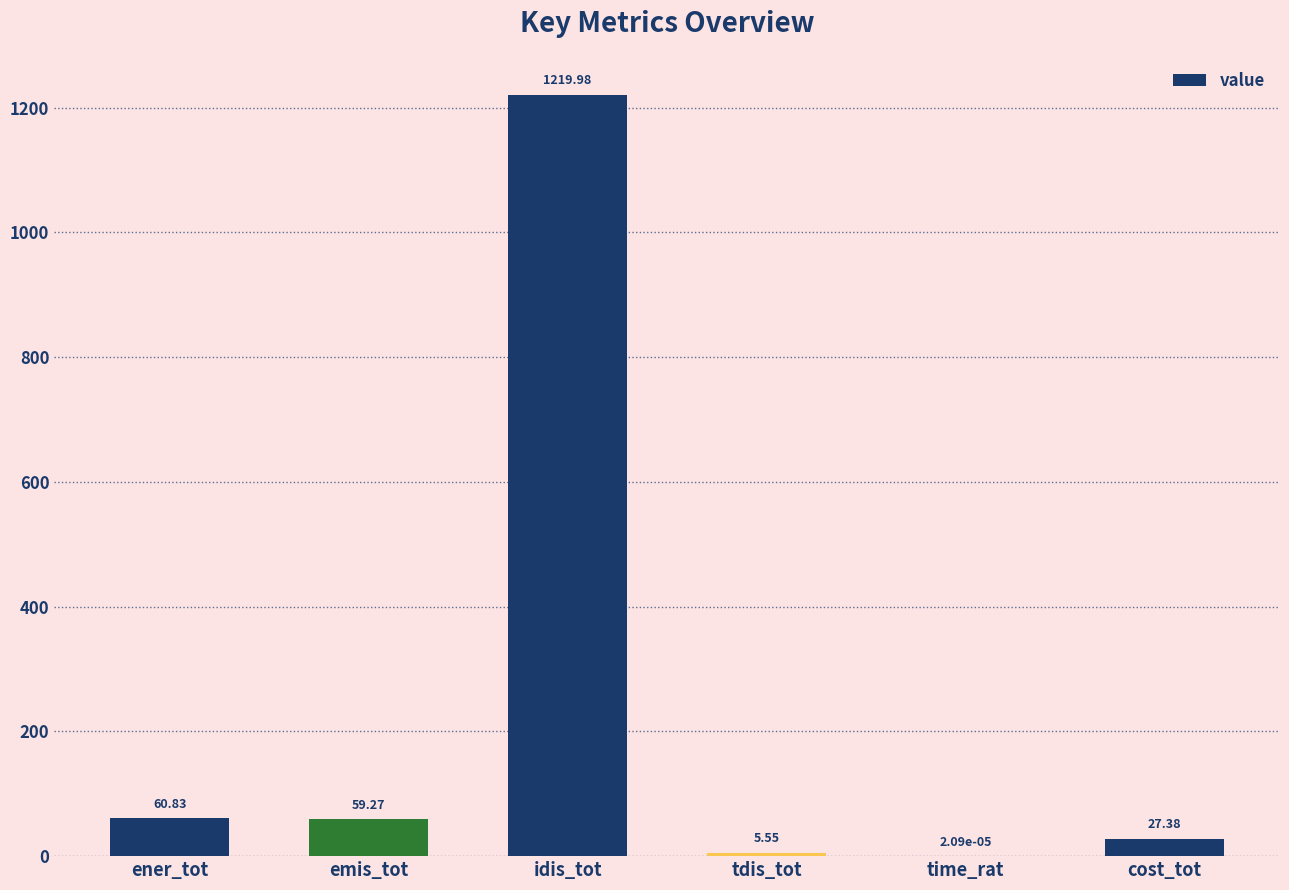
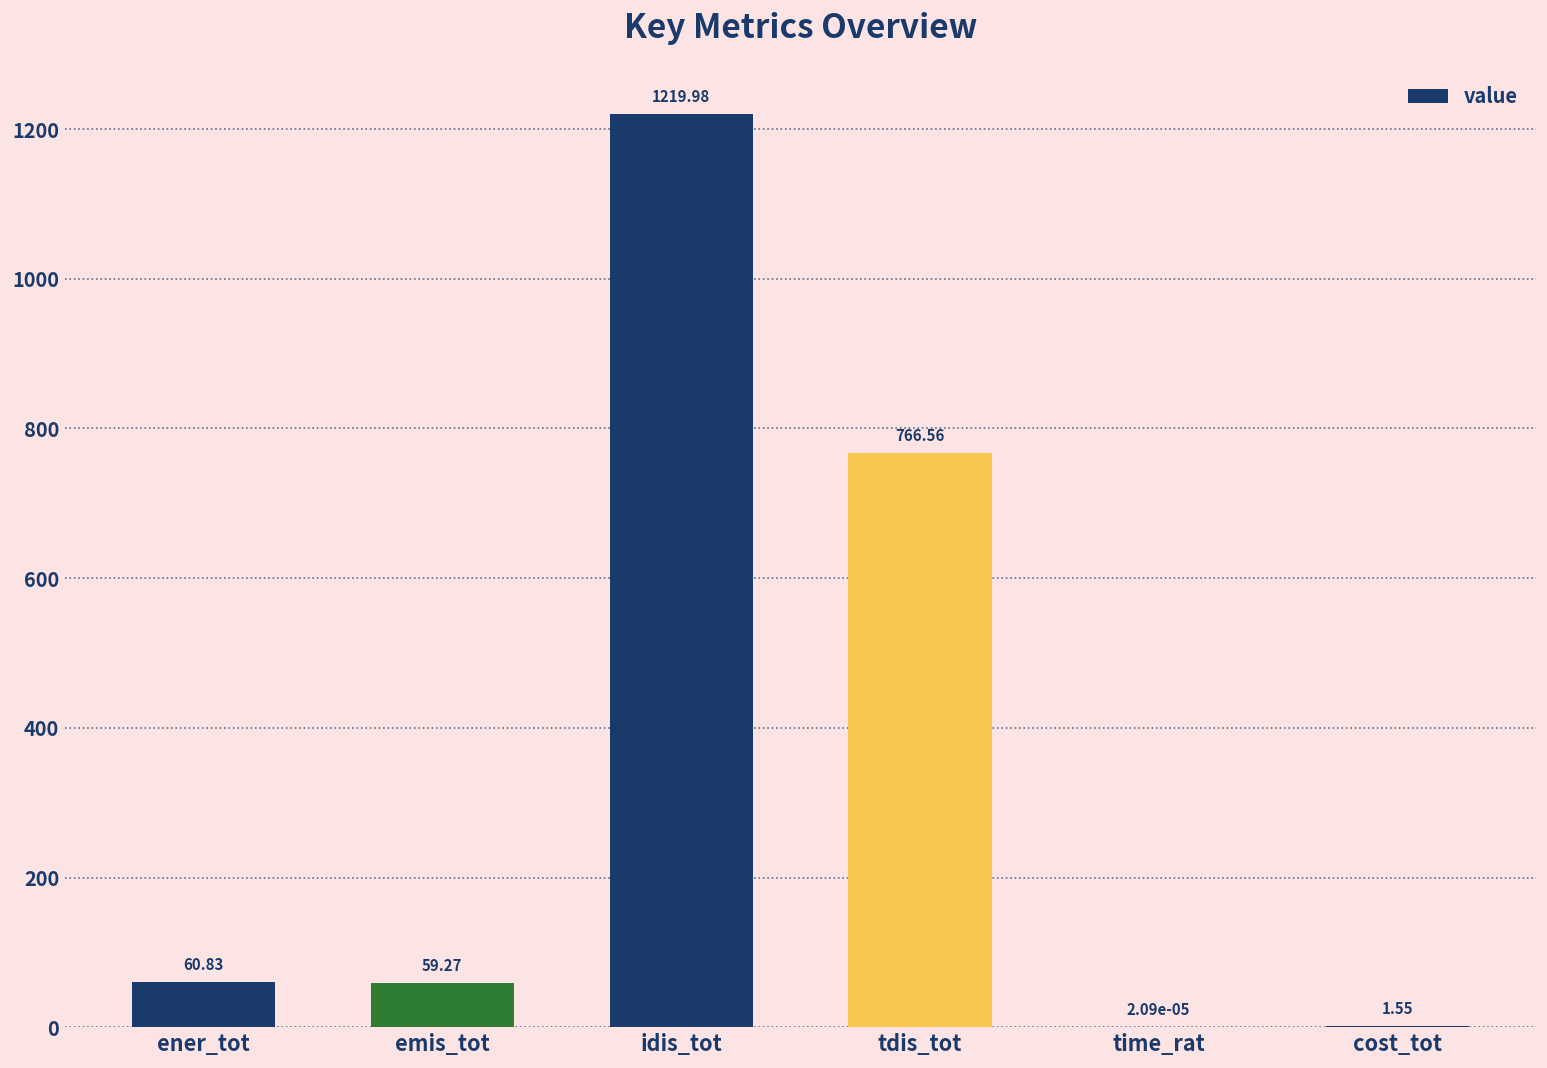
tdis_tot: 5.55 -> 766.56
cost_tot: 27.38 -> 1.55
